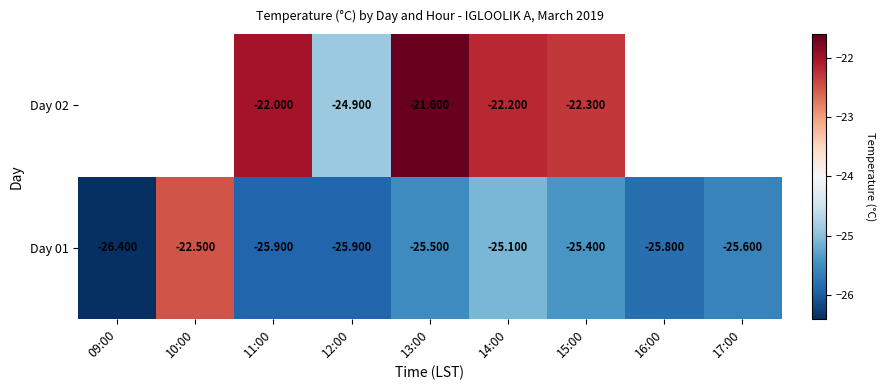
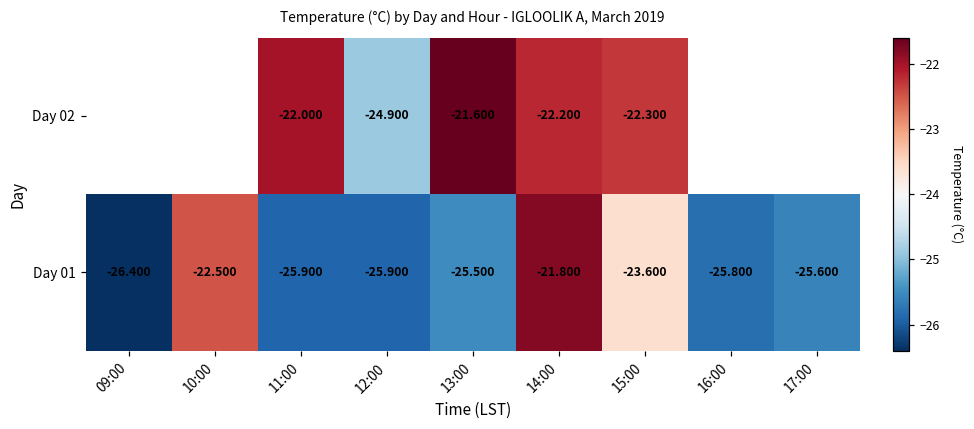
Day 01, 14:00: -25.100 -> -21.800
Day 01, 15:00: -25.400 -> -23.600
